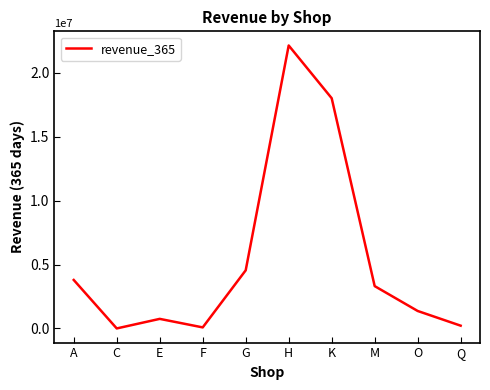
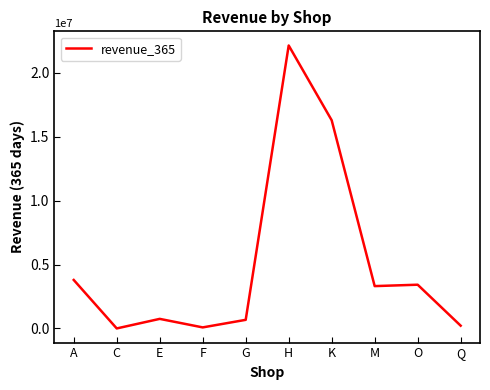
G: 4500000 -> 700000
K: 18000000 -> 16300000
O: 1400000 -> 3400000
